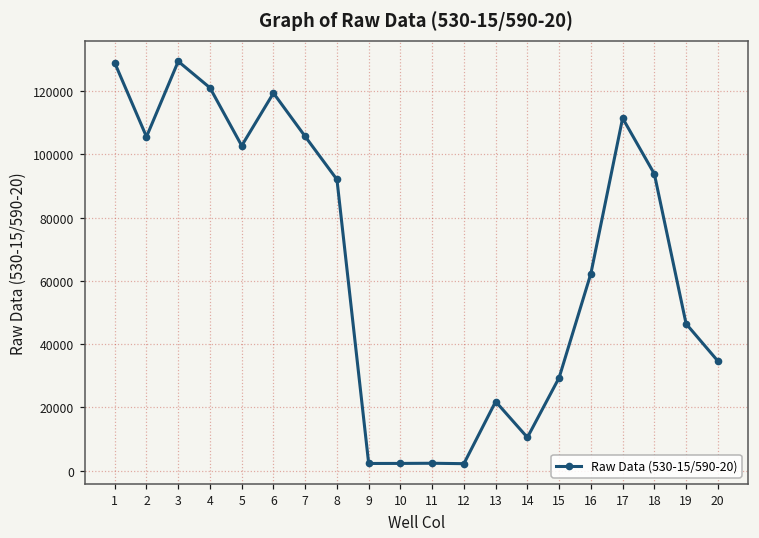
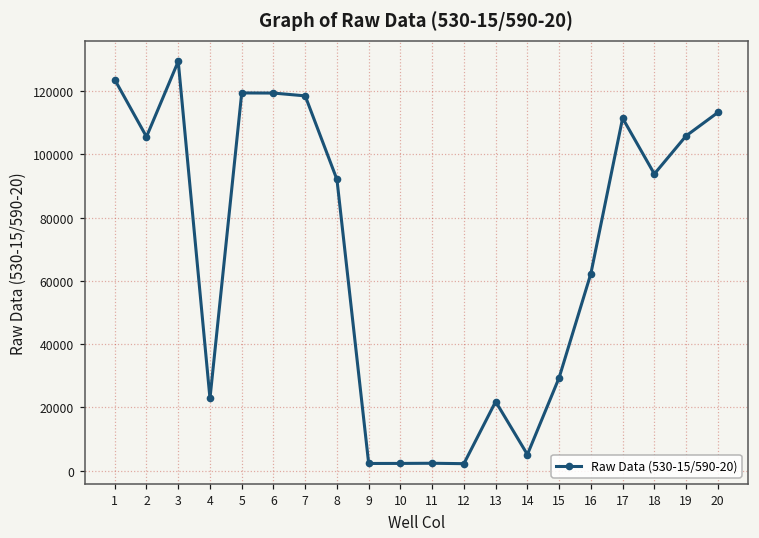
1: 129000 -> 124000
4: 121000 -> 23000
5: 103000 -> 119000
7: 106000 -> 118000
14: 10000 -> 5000
19: 46000 -> 106000
20: 35000 -> 113000
